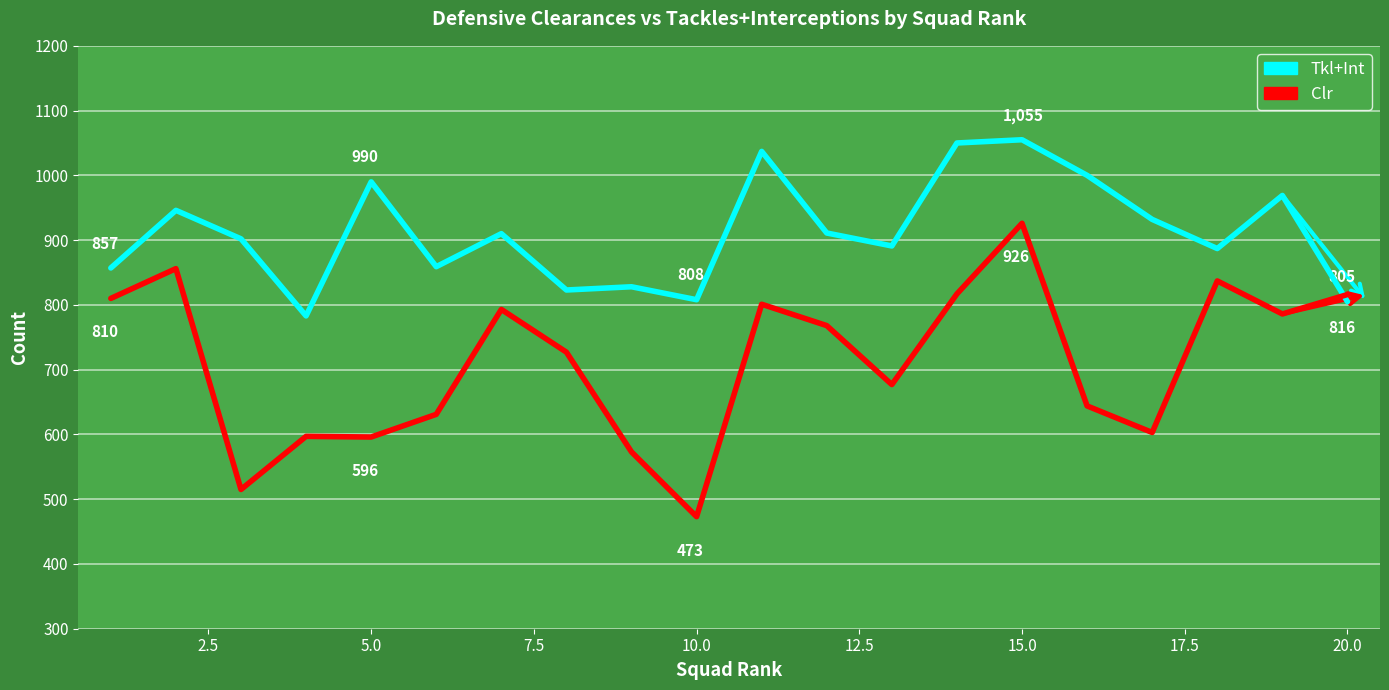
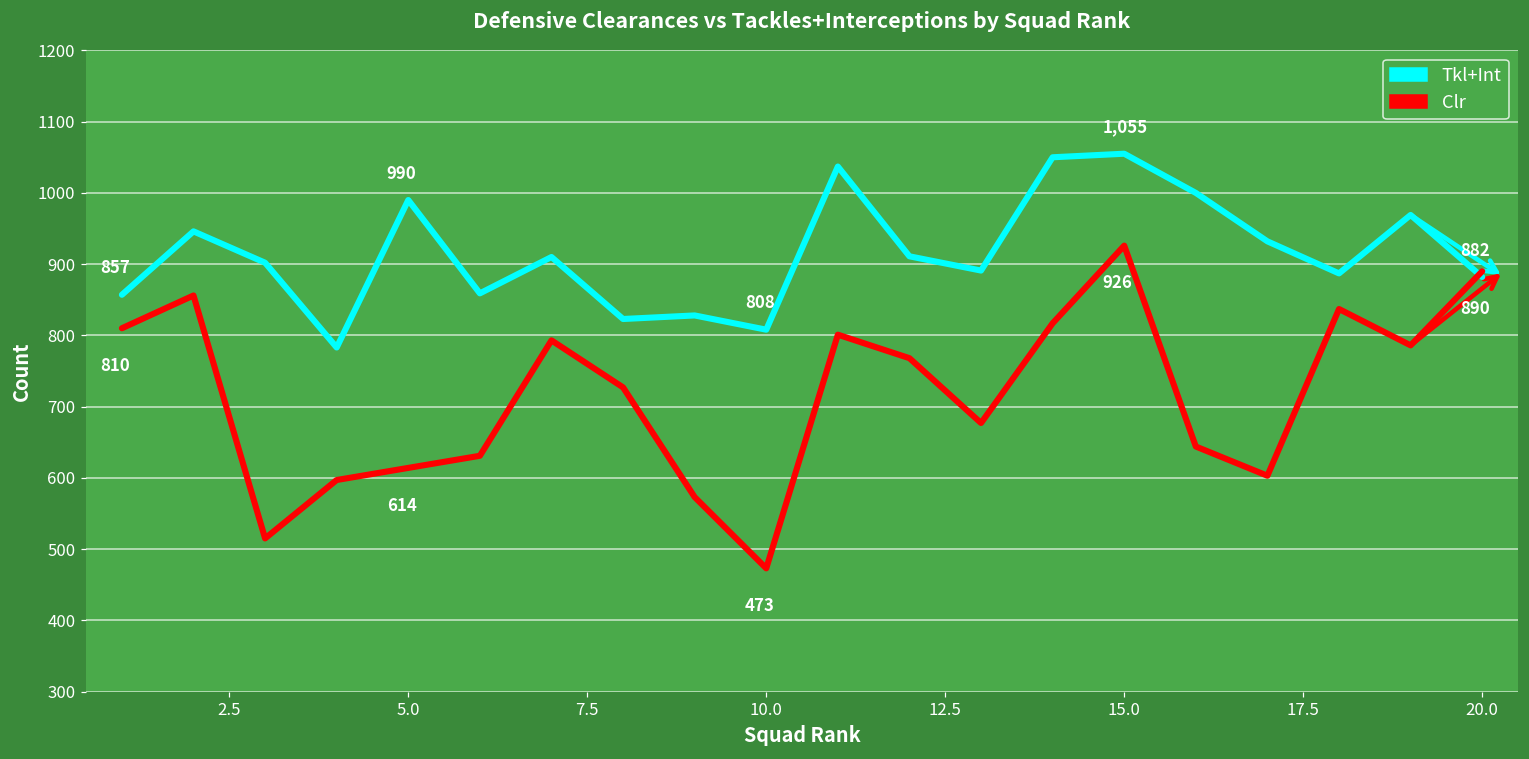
Clr, 5.0: 596 -> 614
Tkl+Int, 20.0: 805 -> 882
Clr, 20.0: 816 -> 890
